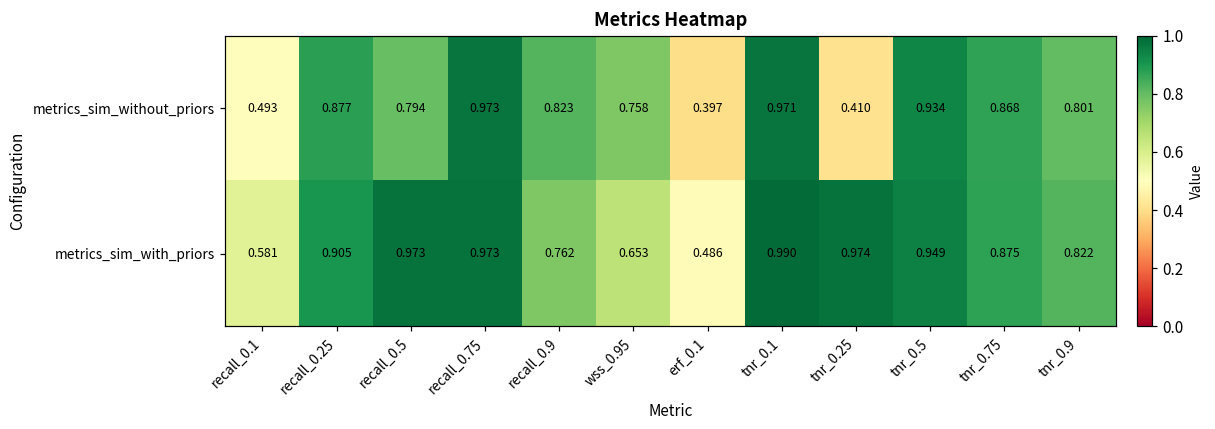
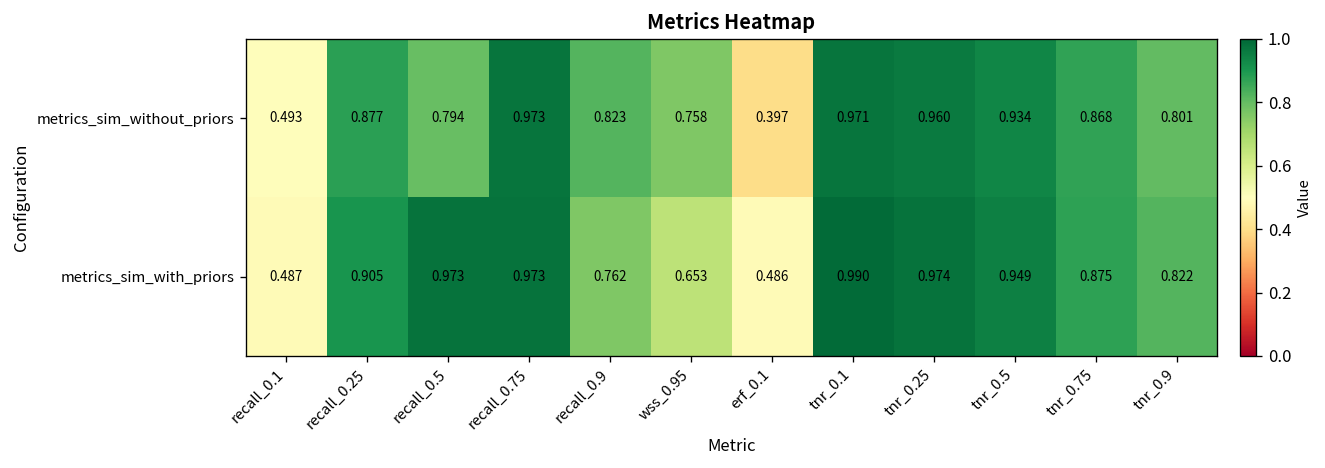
metrics_sim_without_priors, tnr_0.25: 0.410 -> 0.960
metrics_sim_with_priors, recall_0.1: 0.581 -> 0.487
